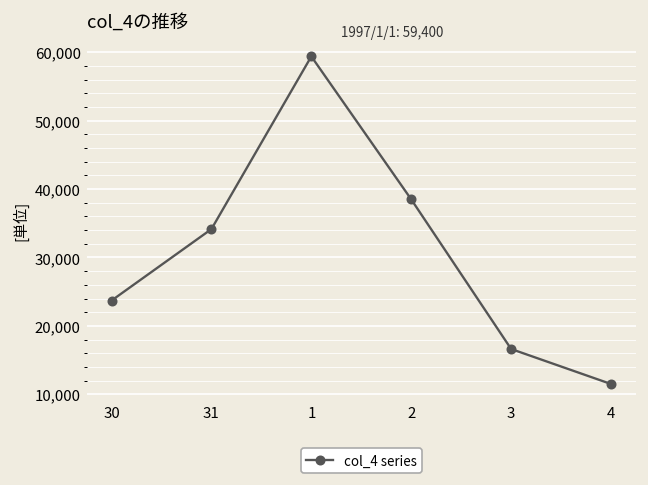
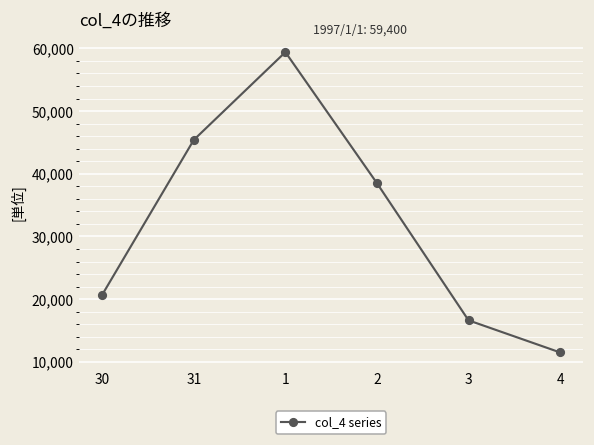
30: 24,000 -> 21,000
31: 34,000 -> 45,000
